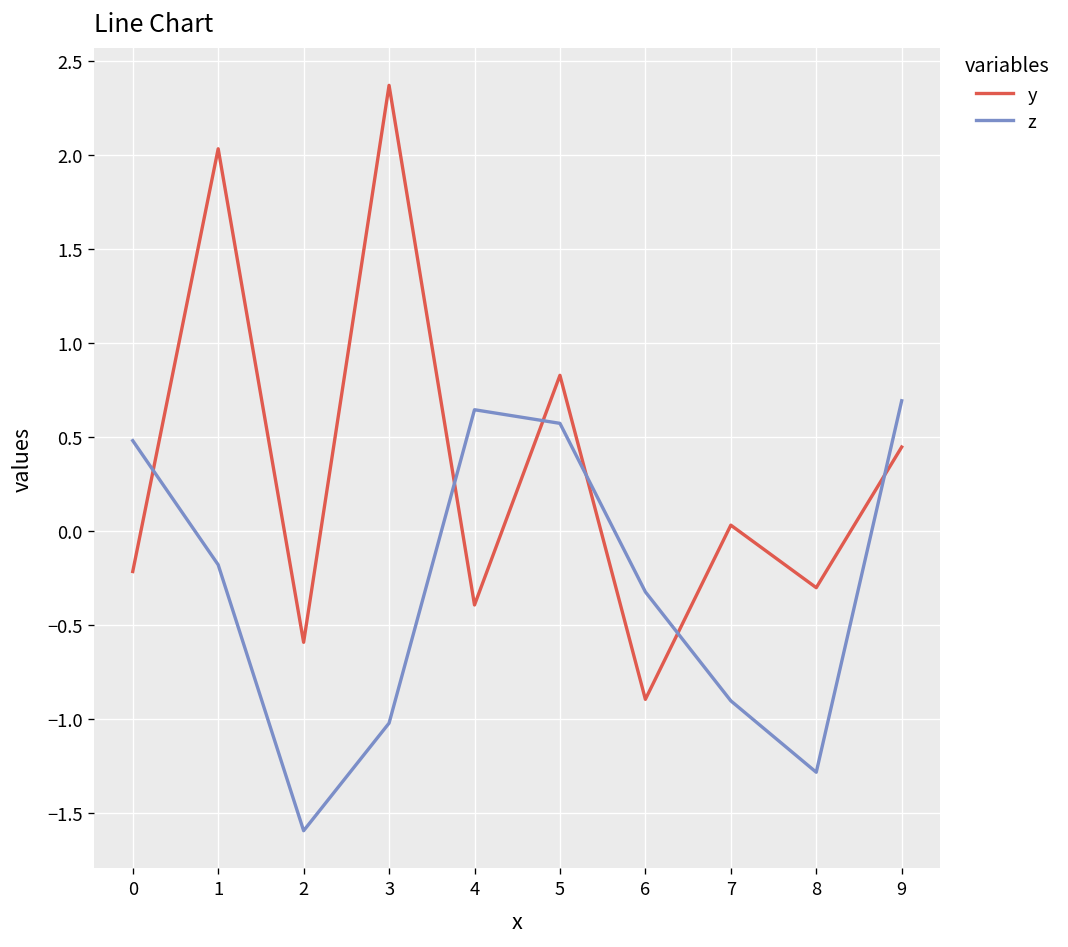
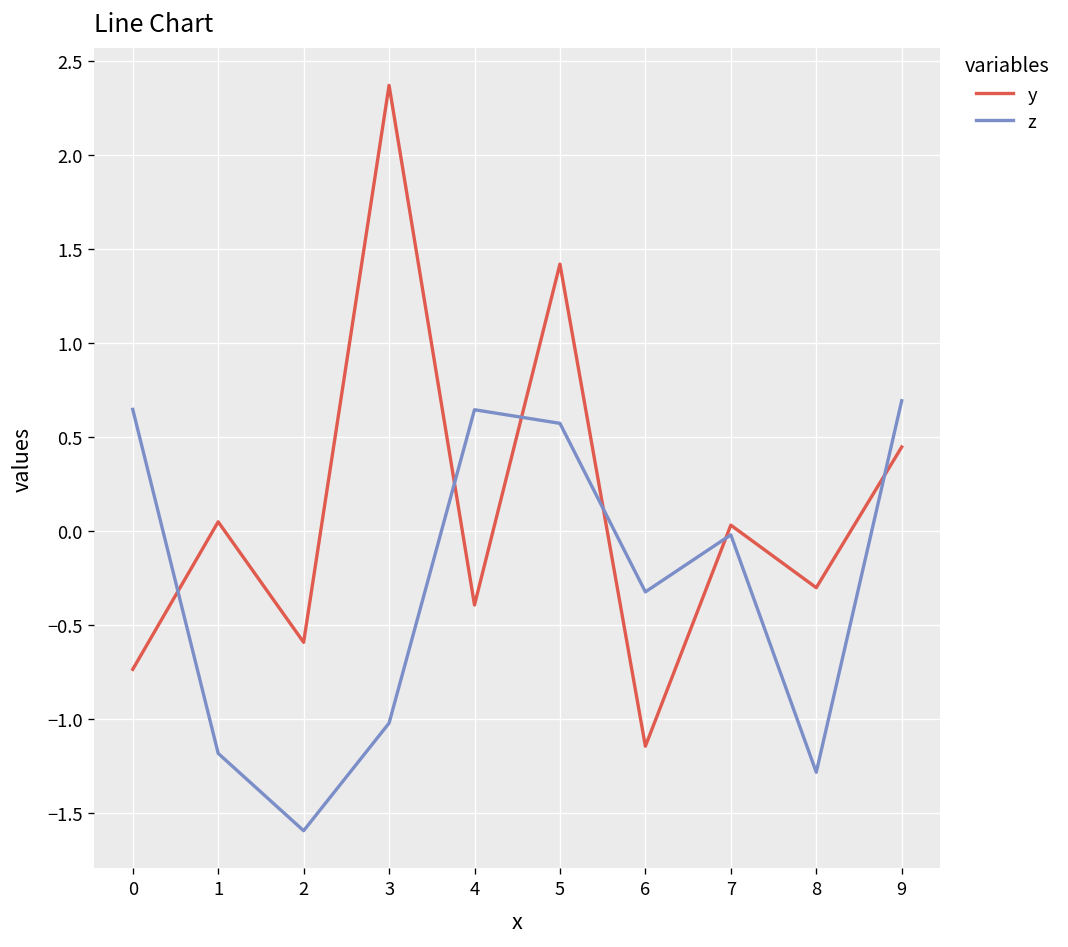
y, 0: -0.21 -> -0.73
z, 0: 0.48 -> 0.65
y, 1: 2.03 -> 0.05
z, 1: -0.18 -> -1.18
y, 5: 0.83 -> 1.42
y, 6: -0.89 -> -1.14
z, 7: -0.90 -> -0.02
